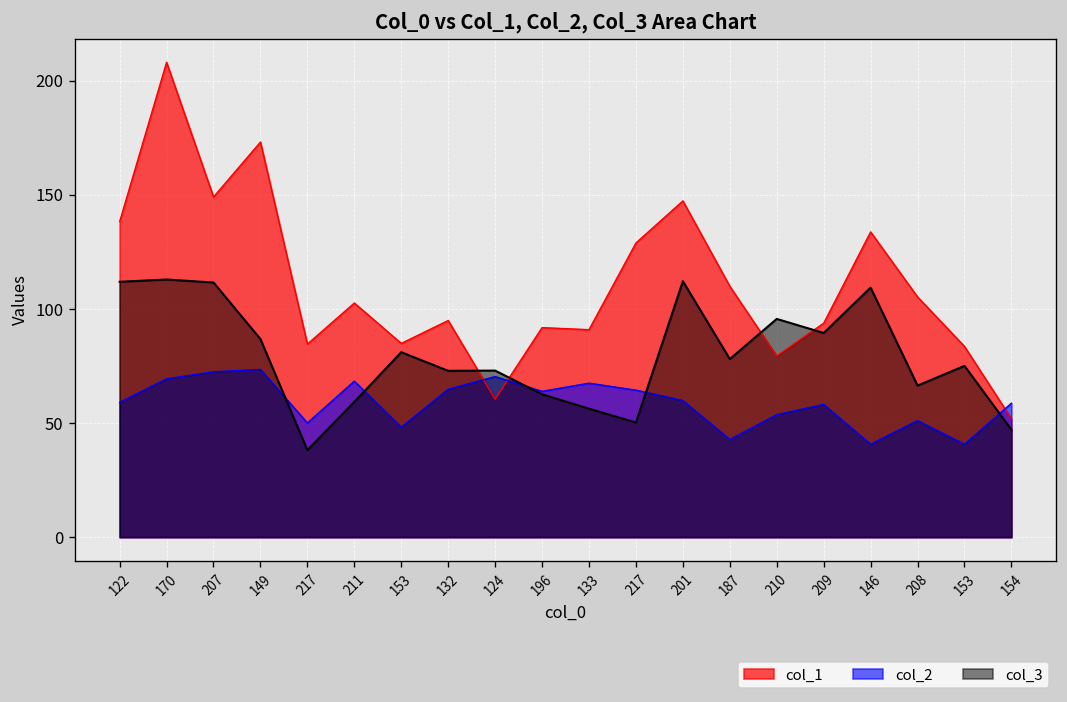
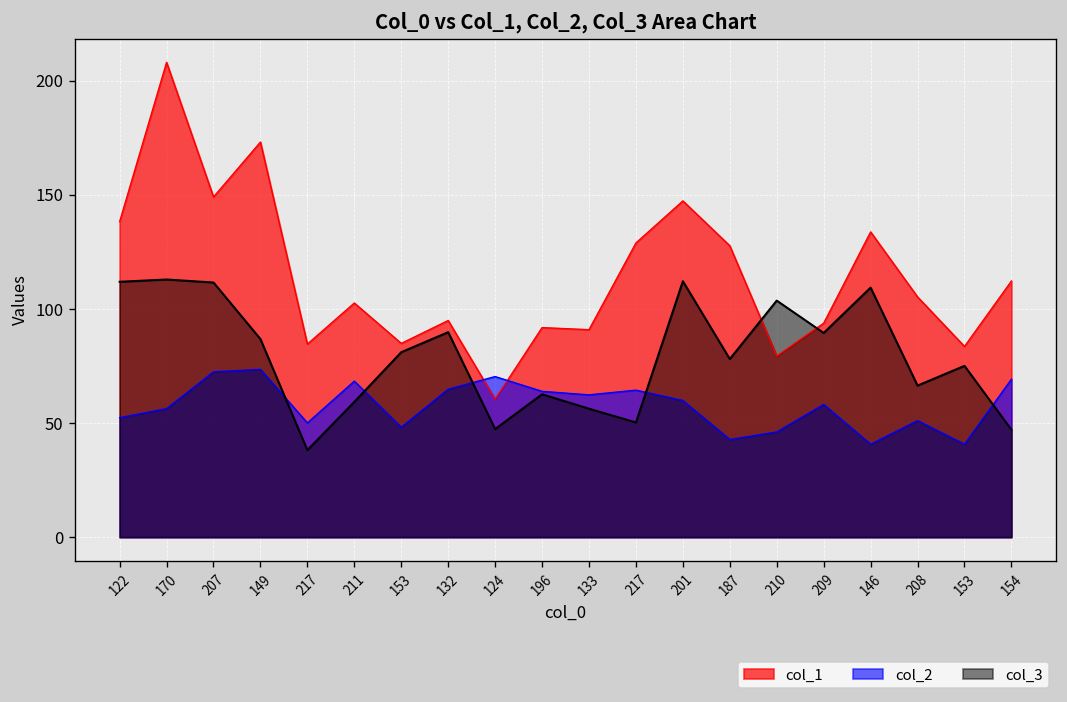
col_2, 122: 59 -> 52
col_2, 170: 69 -> 56
col_3, 132: 73 -> 90
col_3, 124: 73 -> 47
col_2, 133: 67 -> 62
col_1, 187: 110 -> 128
col_2, 210: 54 -> 46
col_3, 210: 96 -> 104
col_1, 154: 52 -> 112
col_2, 154: 59 -> 69
